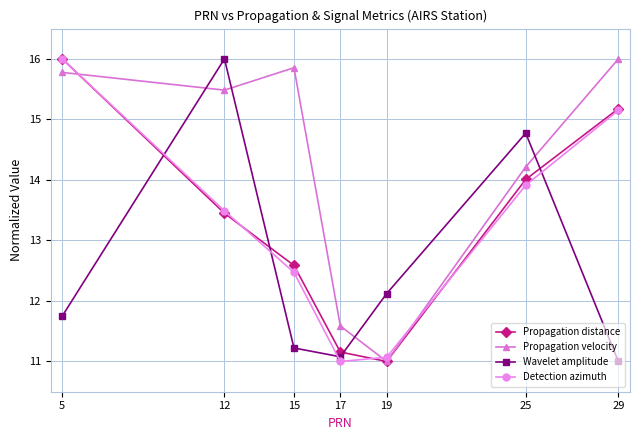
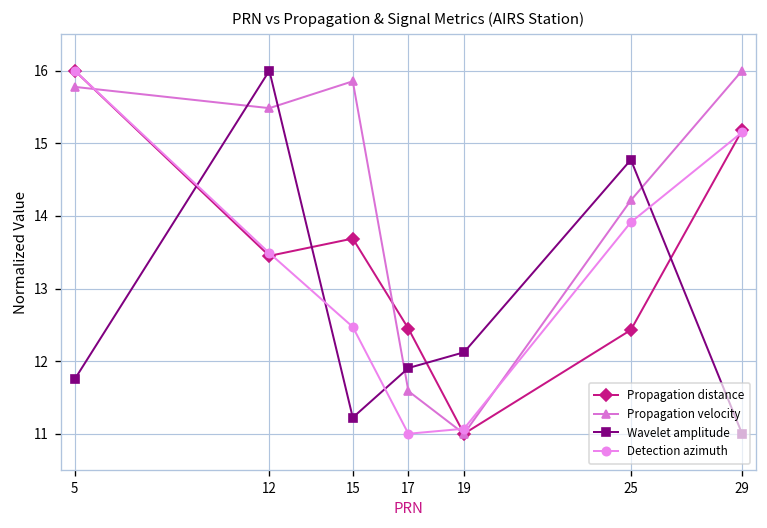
Propagation distance, 15: 12.6 -> 13.7
Propagation distance, 17: 11.2 -> 12.4
Wavelet amplitude, 17: 11.1 -> 11.9
Propagation distance, 25: 14.0 -> 12.4
